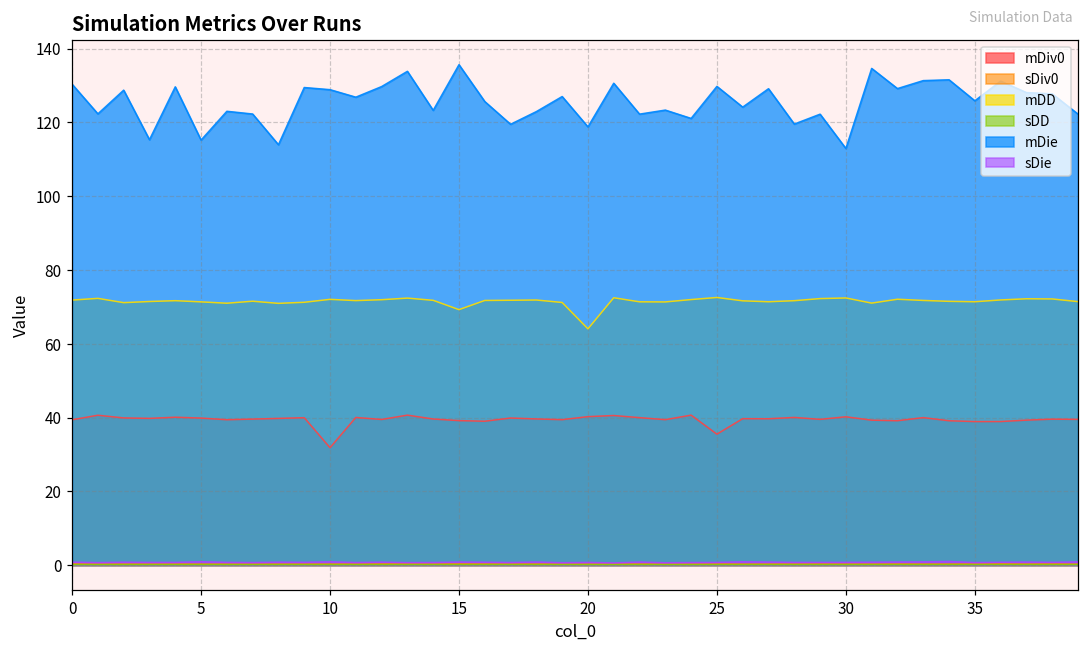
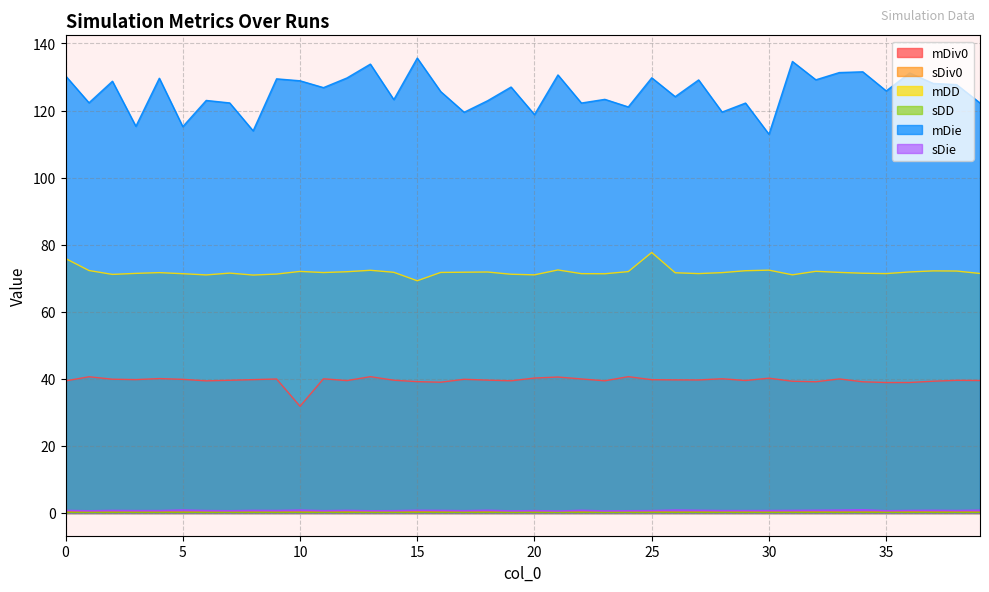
mDD, 0: 72 -> 76
mDD, 20: 64 -> 71
mDiv0, 25: 35 -> 40
mDD, 25: 73 -> 78
